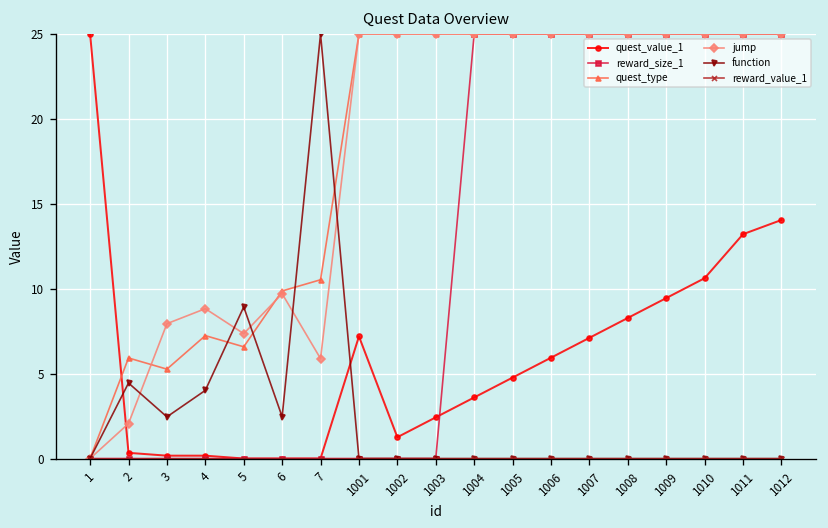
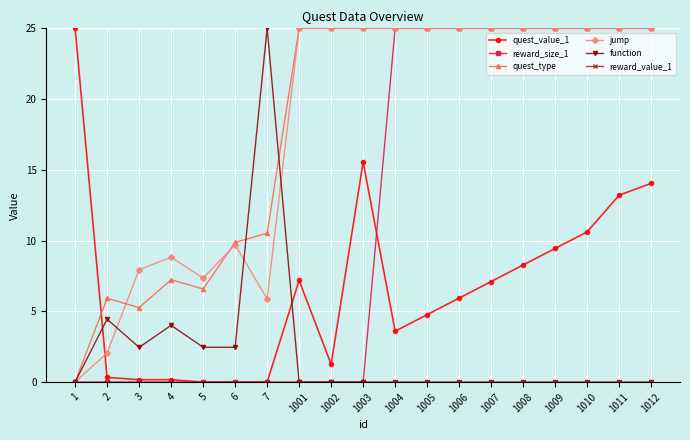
function, 5: 8.9 -> 2.5
quest_value_1, 1003: 2.4 -> 15.6
